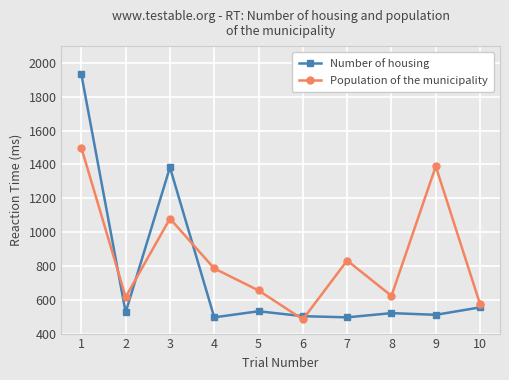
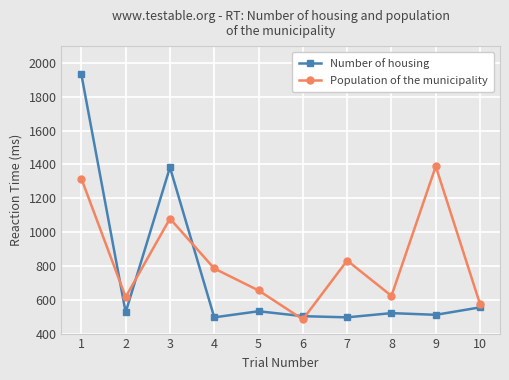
Population of the municipality, 1: 1500 -> 1320
